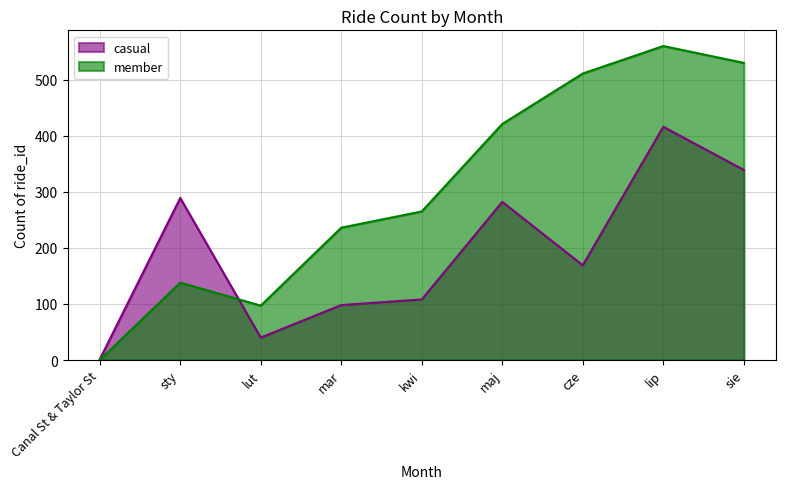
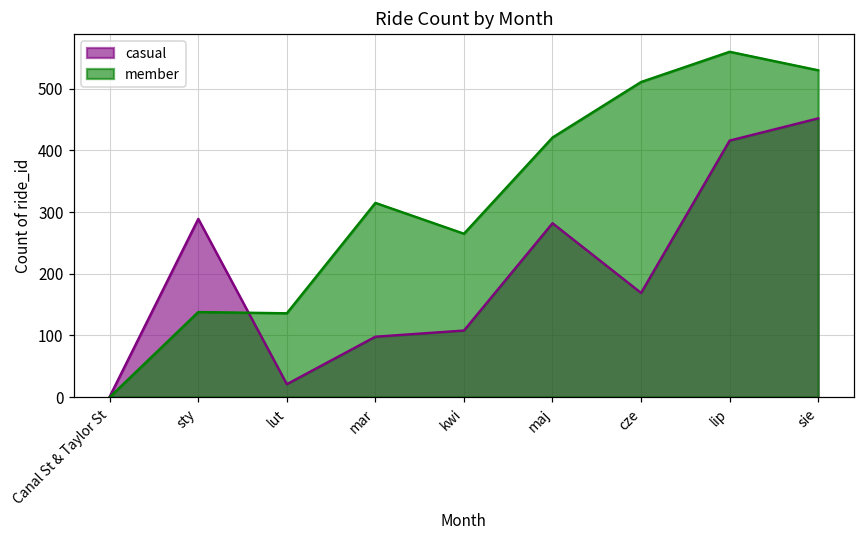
casual, lut: 40 -> 20
member, lut: 100 -> 140
member, mar: 240 -> 320
casual, sie: 340 -> 450
